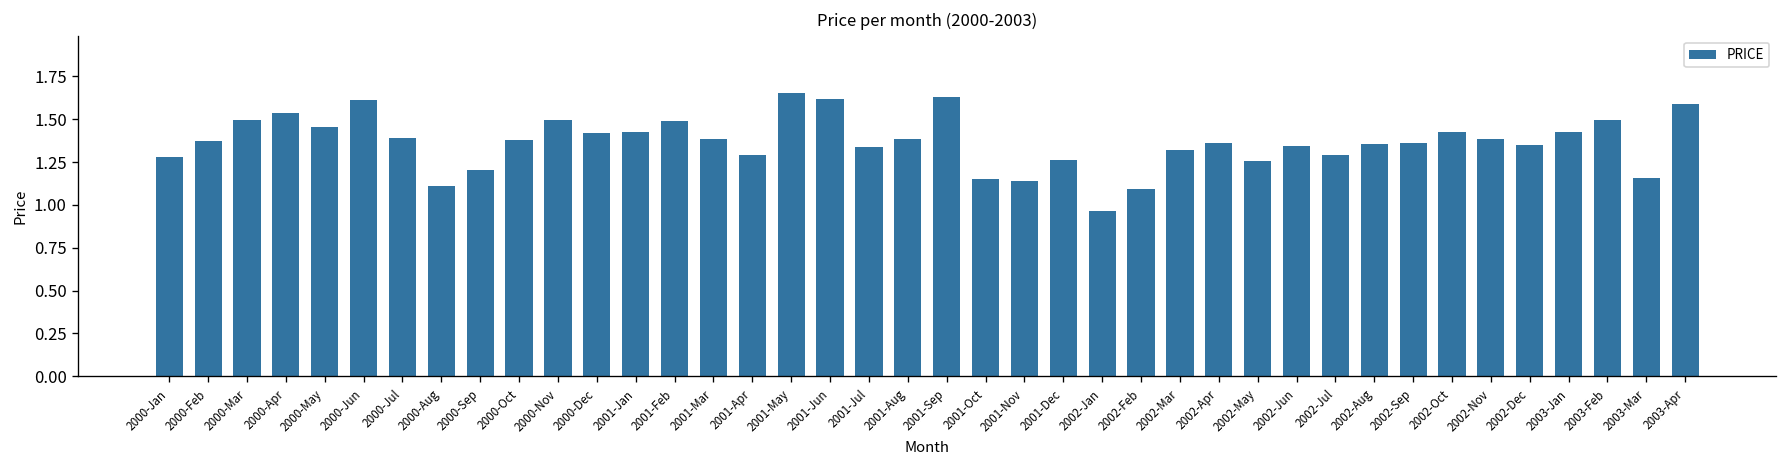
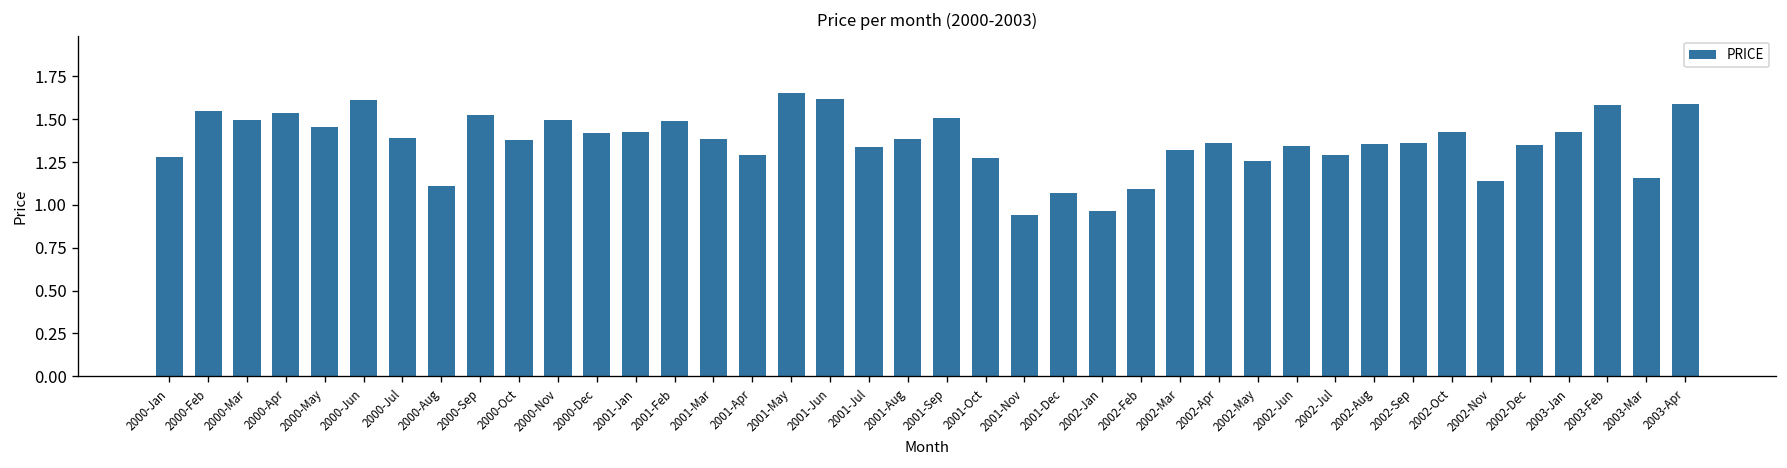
2000-Feb: 1.37 -> 1.55
2000-Sep: 1.20 -> 1.53
2001-Sep: 1.63 -> 1.51
2001-Oct: 1.15 -> 1.27
2001-Nov: 1.14 -> 0.94
2001-Dec: 1.26 -> 1.07
2002-Nov: 1.39 -> 1.14
2003-Feb: 1.50 -> 1.58
